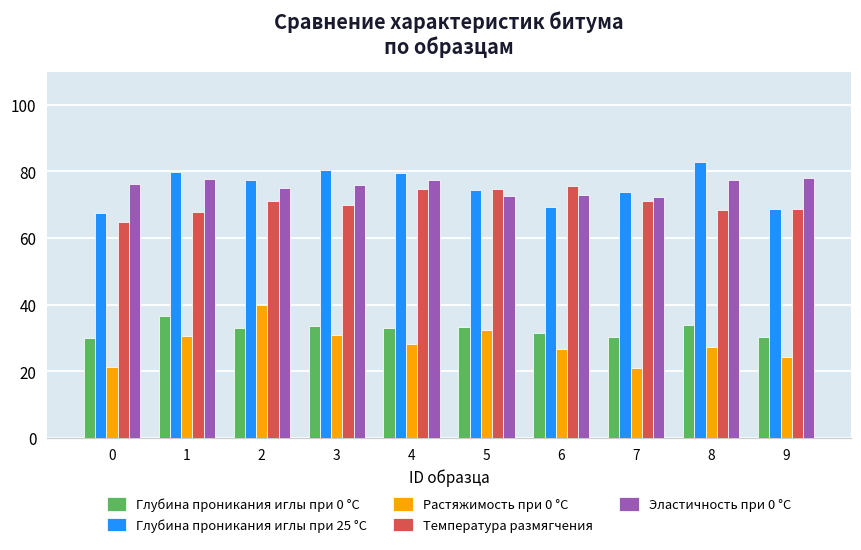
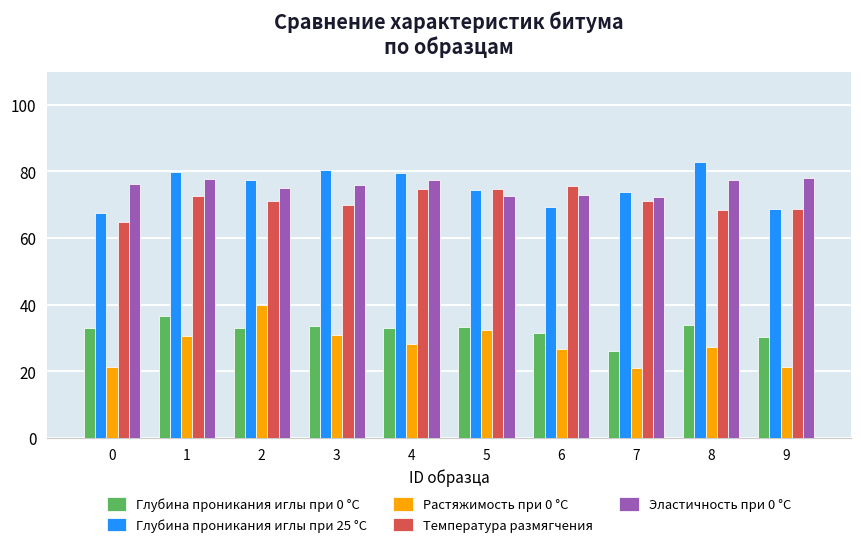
Глубина проникания иглы при 0 °С, 0: 30 -> 33
Температура размягчения, 1: 68 -> 73
Глубина проникания иглы при 0 °С, 7: 30 -> 26
Растяжимость при 0 °С, 9: 24 -> 21
